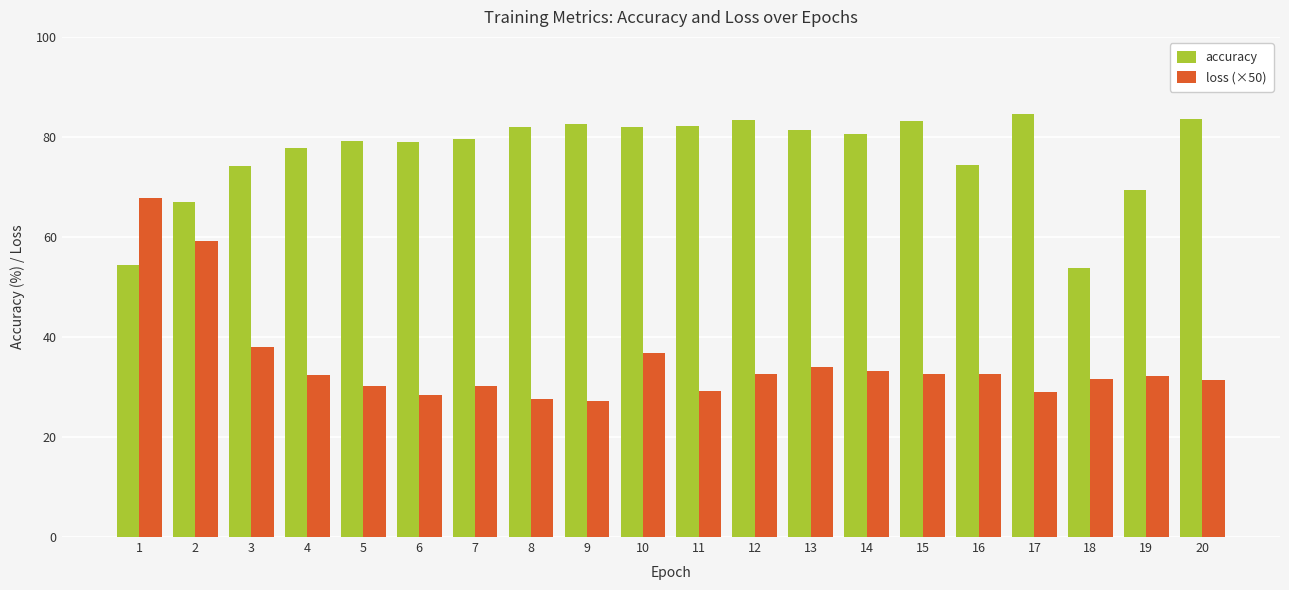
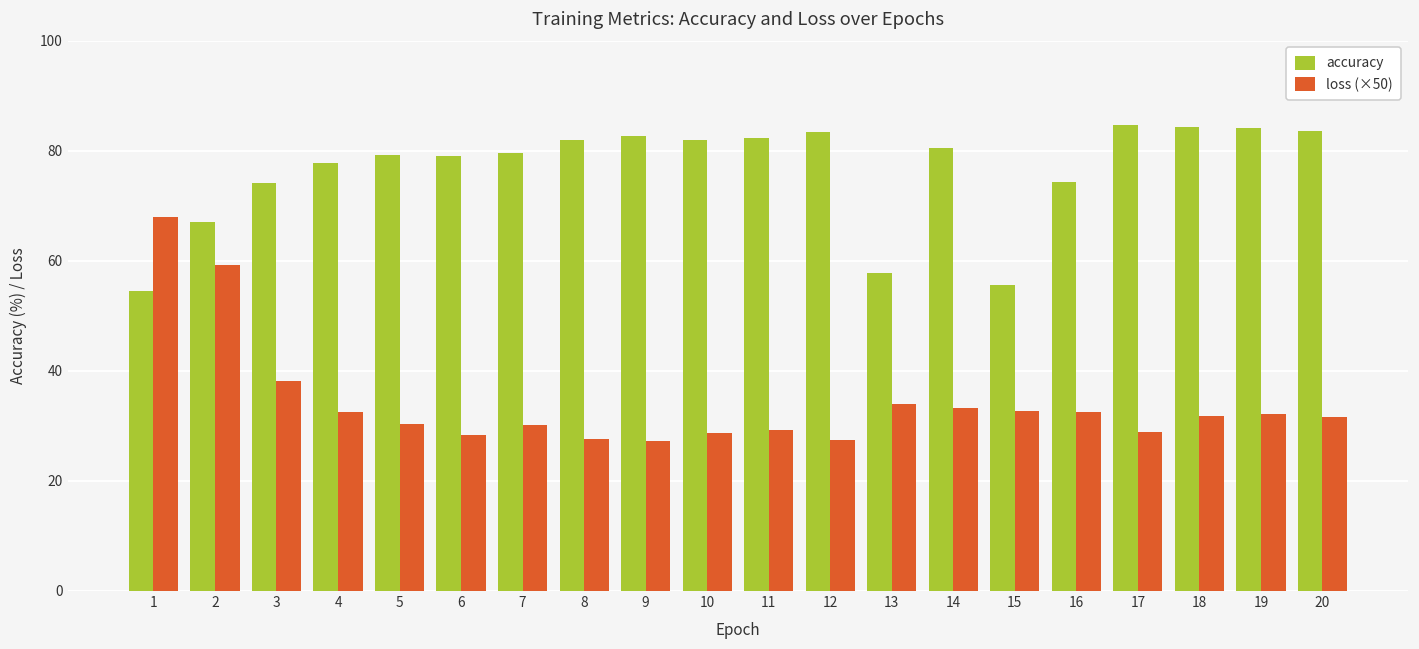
loss (×50), 10: 37 -> 29
loss (×50), 12: 33 -> 27
accuracy, 13: 81 -> 58
accuracy, 15: 83 -> 56
accuracy, 18: 54 -> 84
accuracy, 19: 69 -> 84
